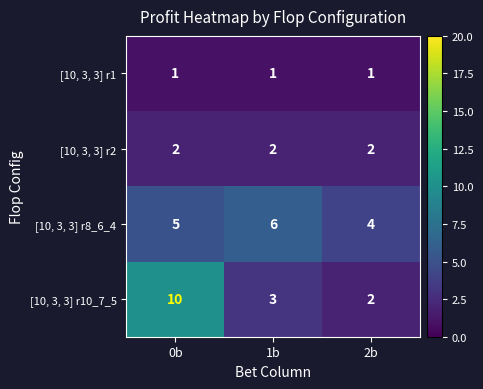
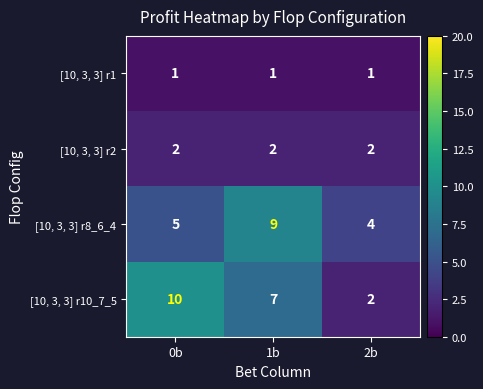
[10, 3, 3] r8_6_4, 1b: 6 -> 9
[10, 3, 3] r10_7_5, 1b: 3 -> 7
